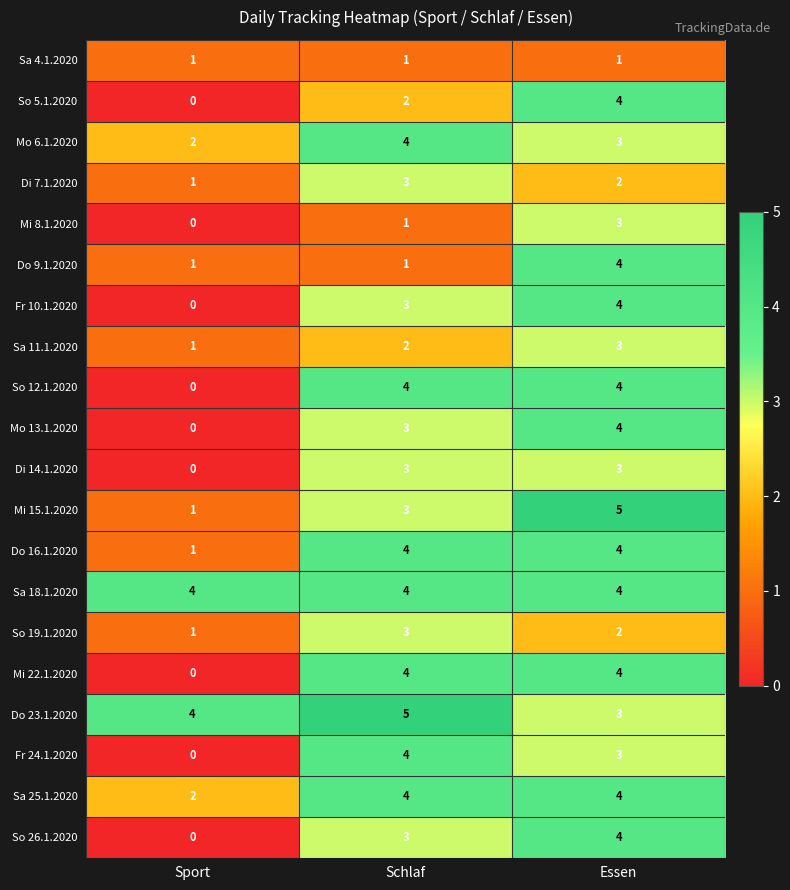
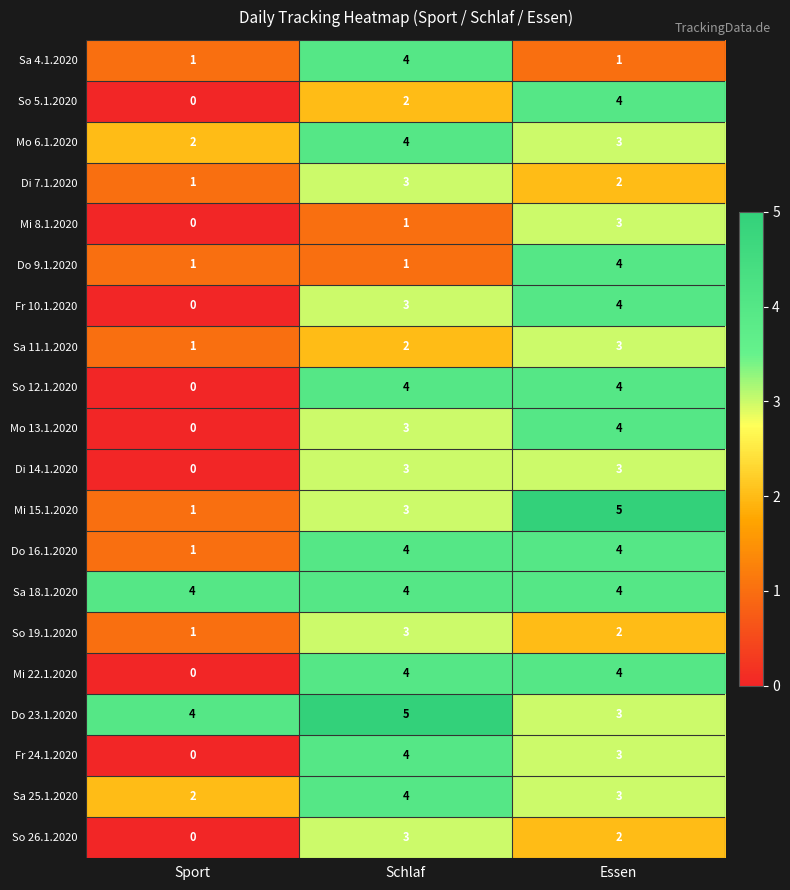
Sa 4.1.2020, Schlaf: 1 -> 4
Sa 25.1.2020, Essen: 4 -> 3
So 26.1.2020, Essen: 4 -> 2
